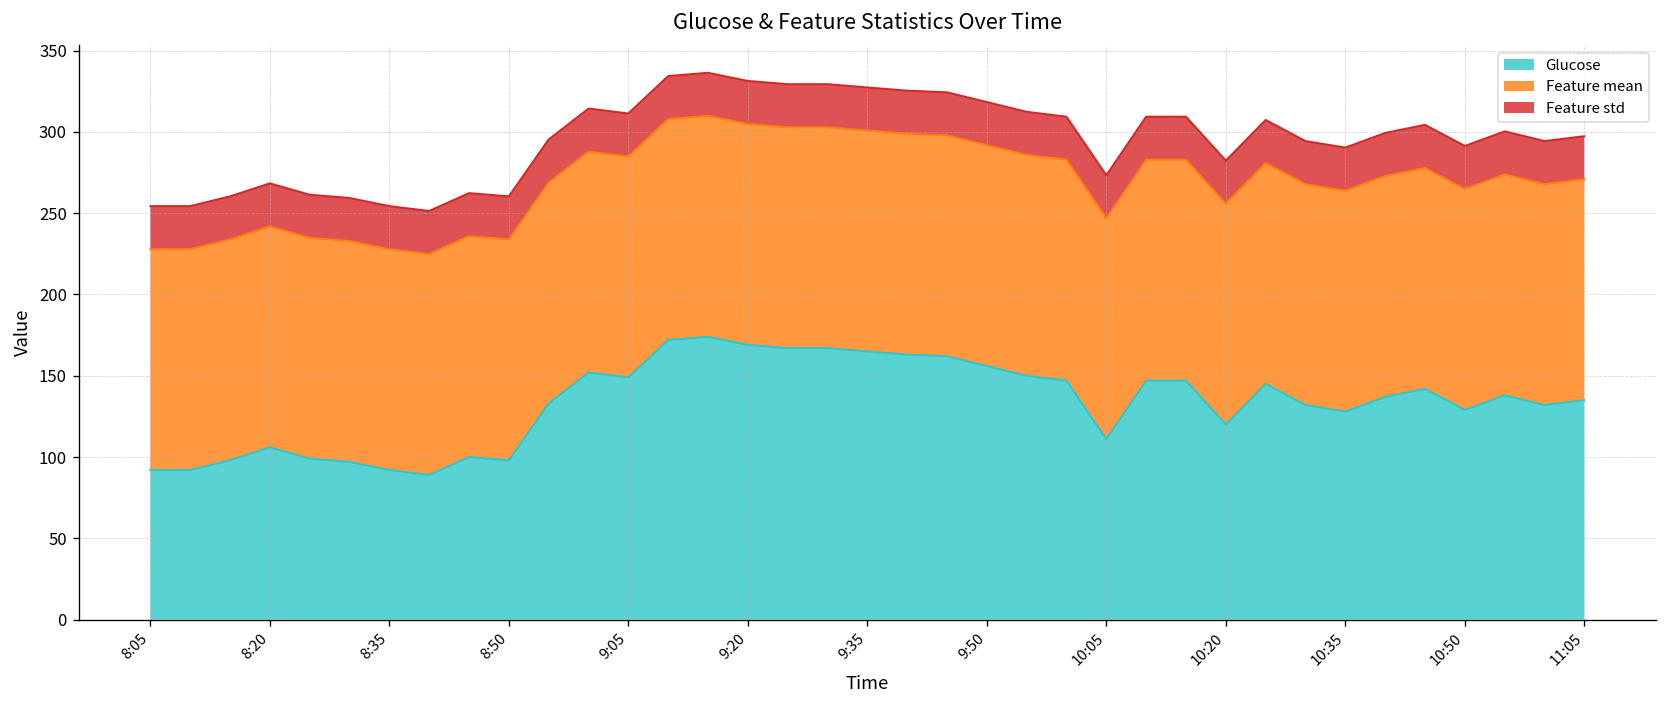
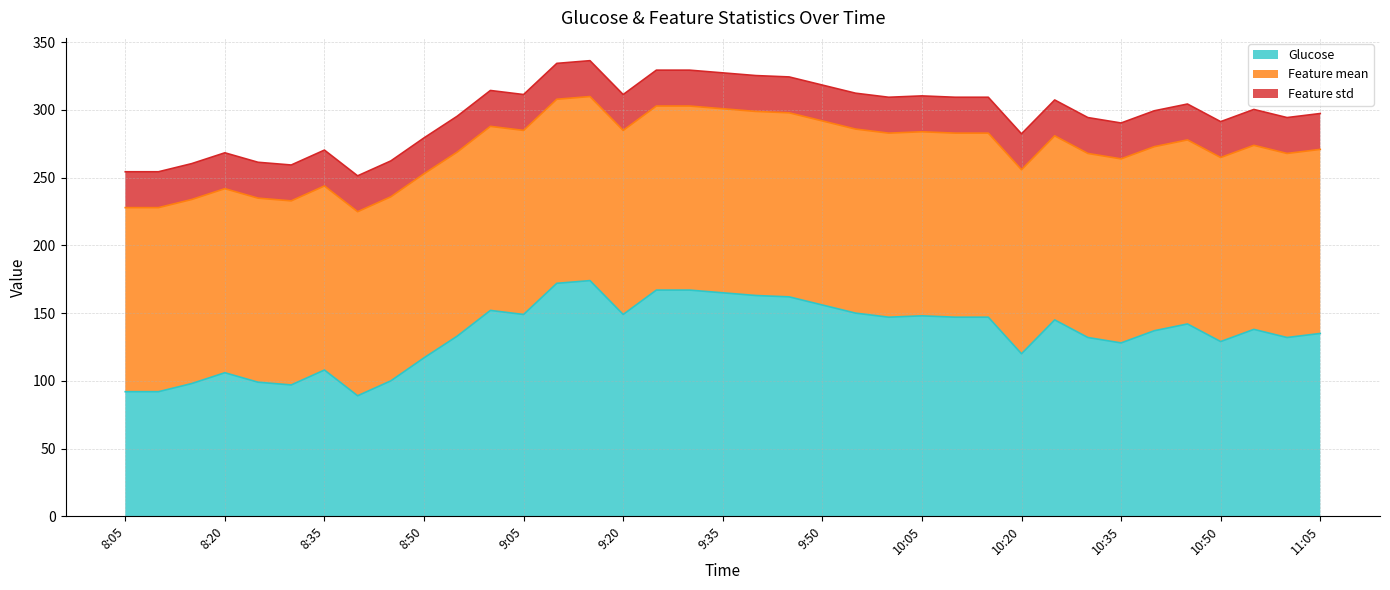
Glucose, 8:35: 92 -> 108
Glucose, 8:50: 98 -> 117
Glucose, 9:20: 169 -> 149
Glucose, 10:05: 111 -> 148
